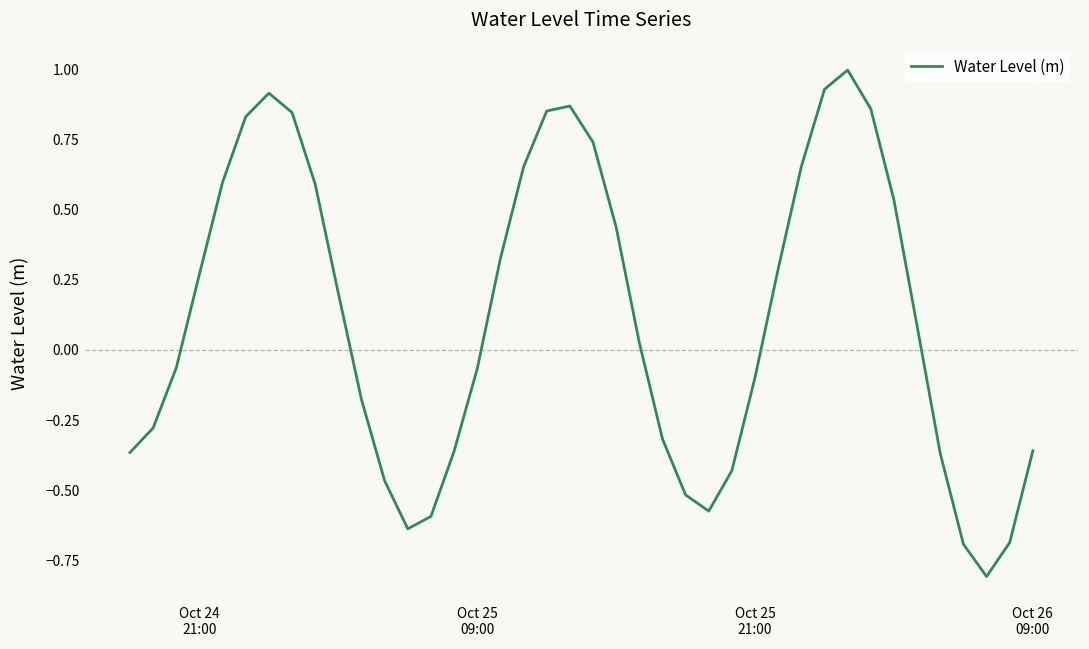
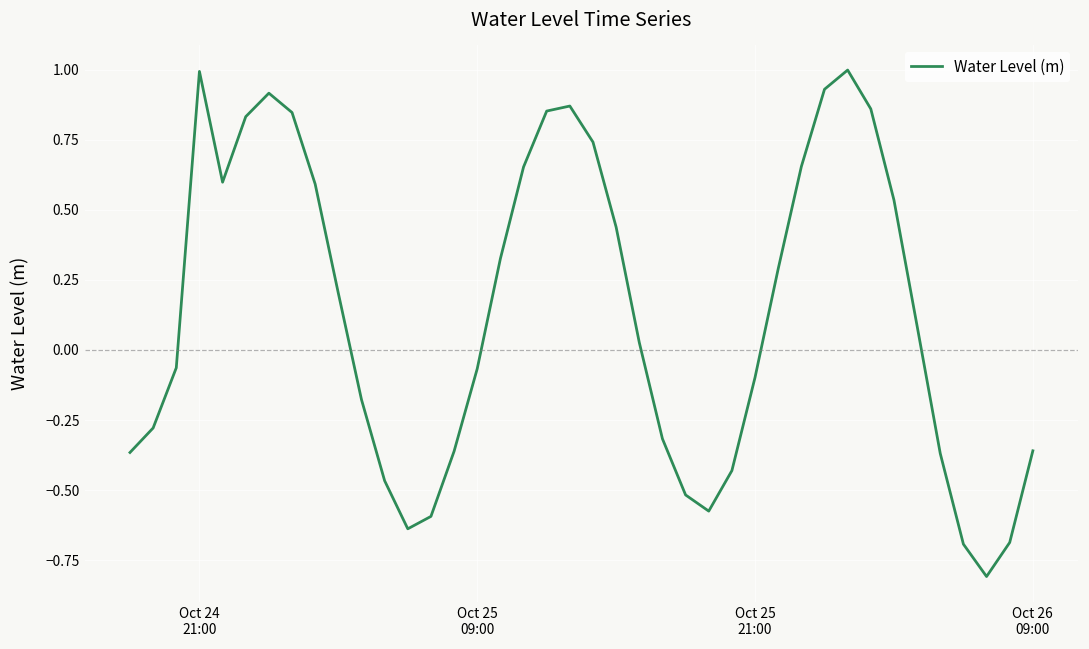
Oct 24 21:00: 0.27 -> 0.99
